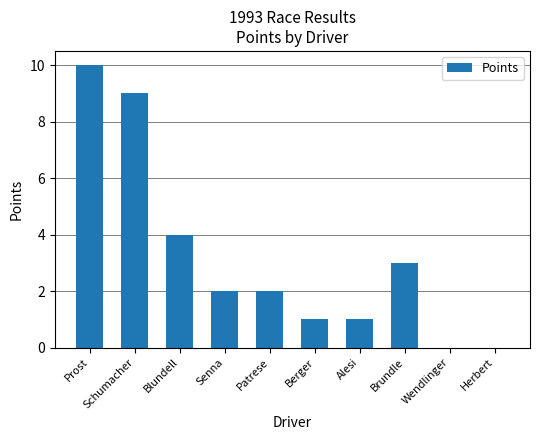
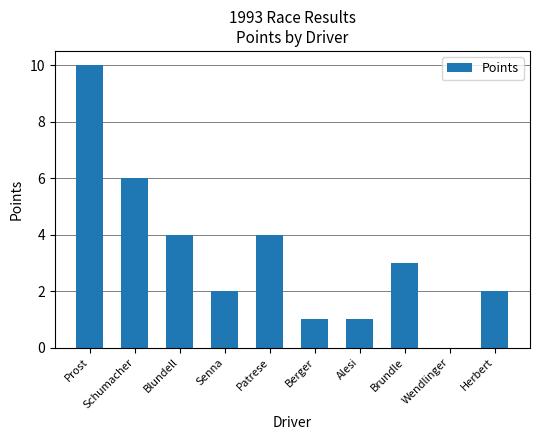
Schumacher: 9 -> 6
Patrese: 2 -> 4
Herbert: 0 -> 2
